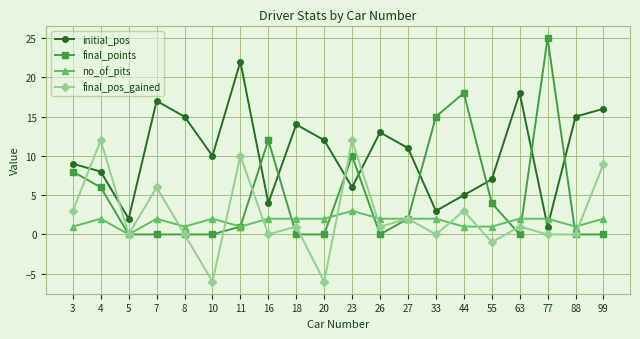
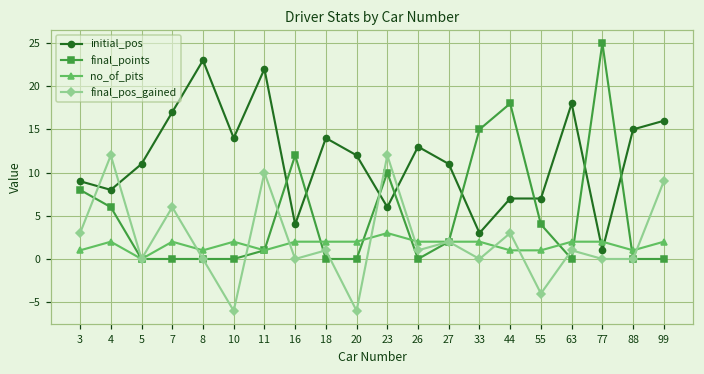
initial_pos, 5: 2 -> 11
initial_pos, 8: 15 -> 23
initial_pos, 10: 10 -> 14
initial_pos, 44: 5 -> 7
final_pos_gained, 55: -1 -> -4
